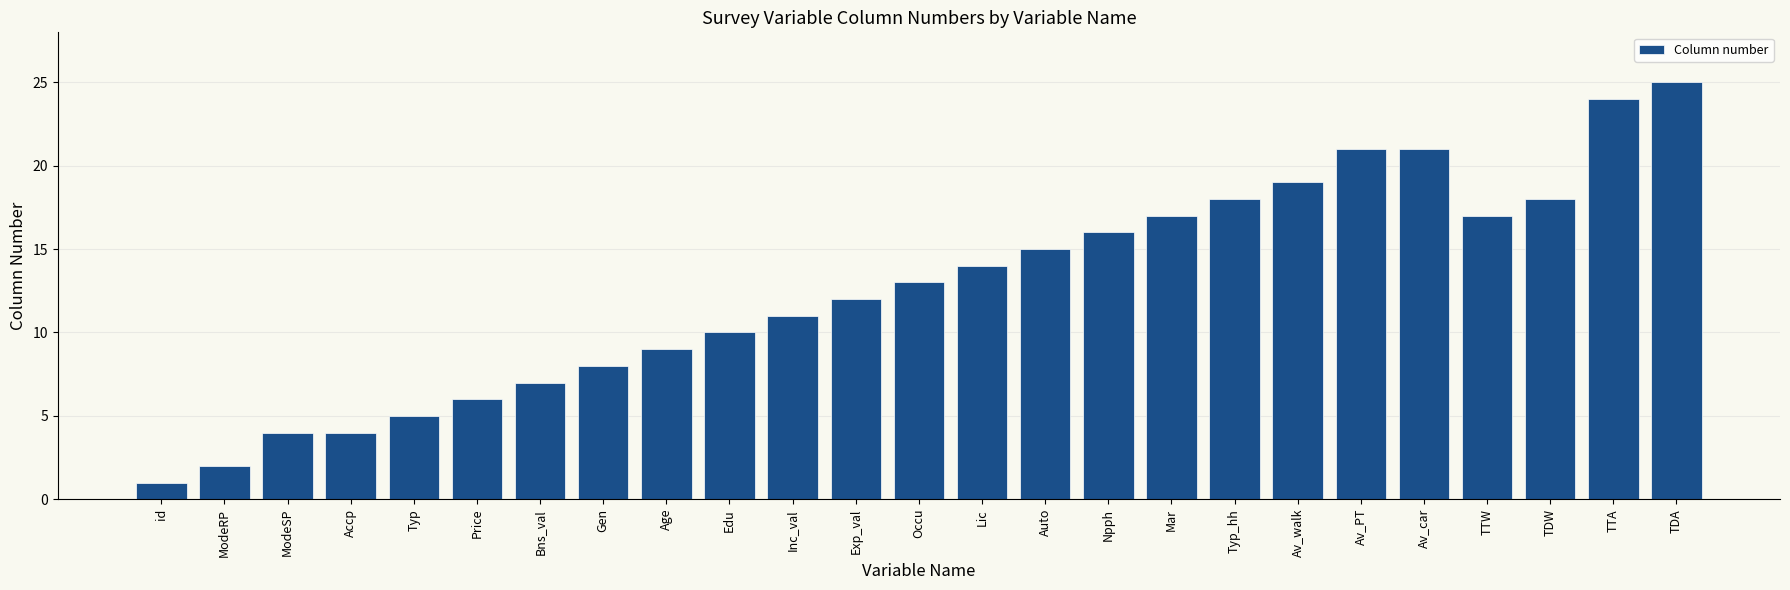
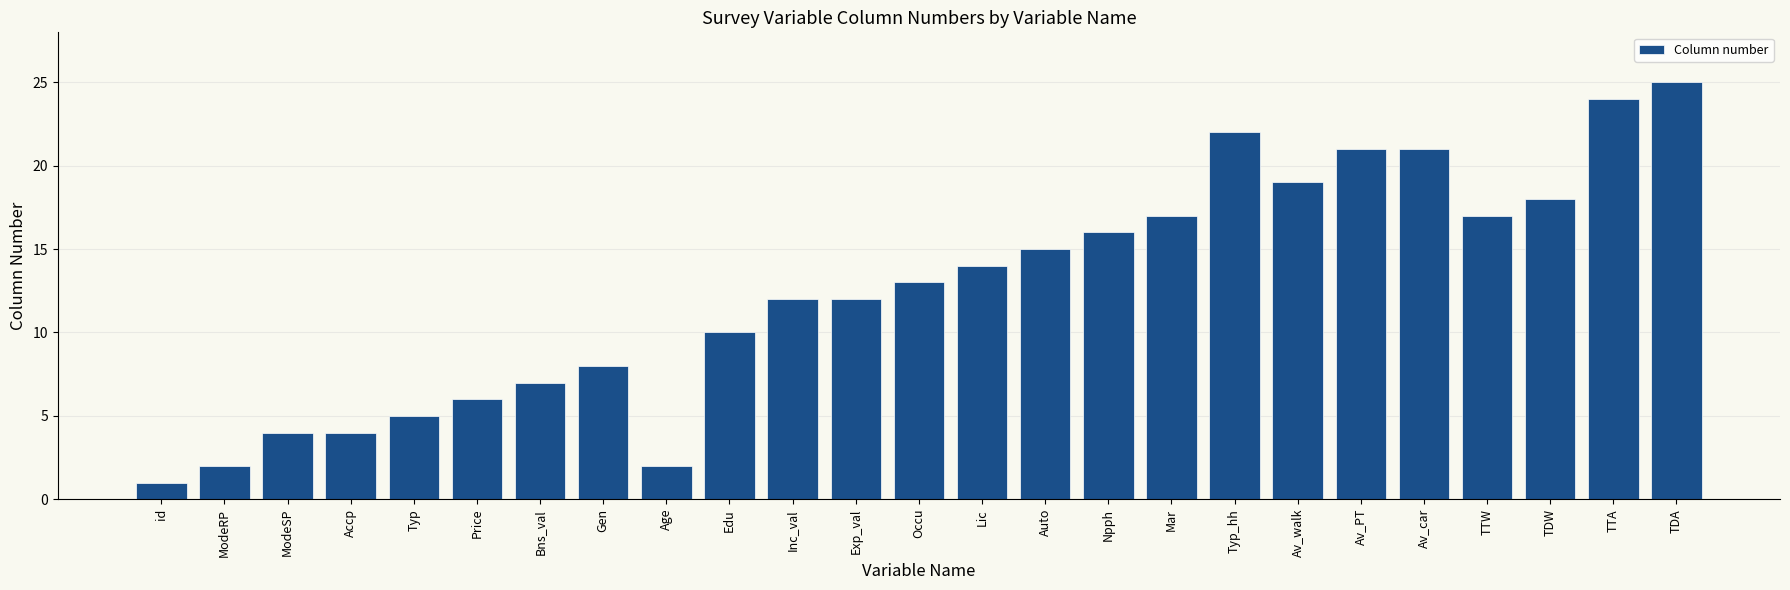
Age: 9 -> 2
Inc_val: 11 -> 12
Typ_hh: 18 -> 22
